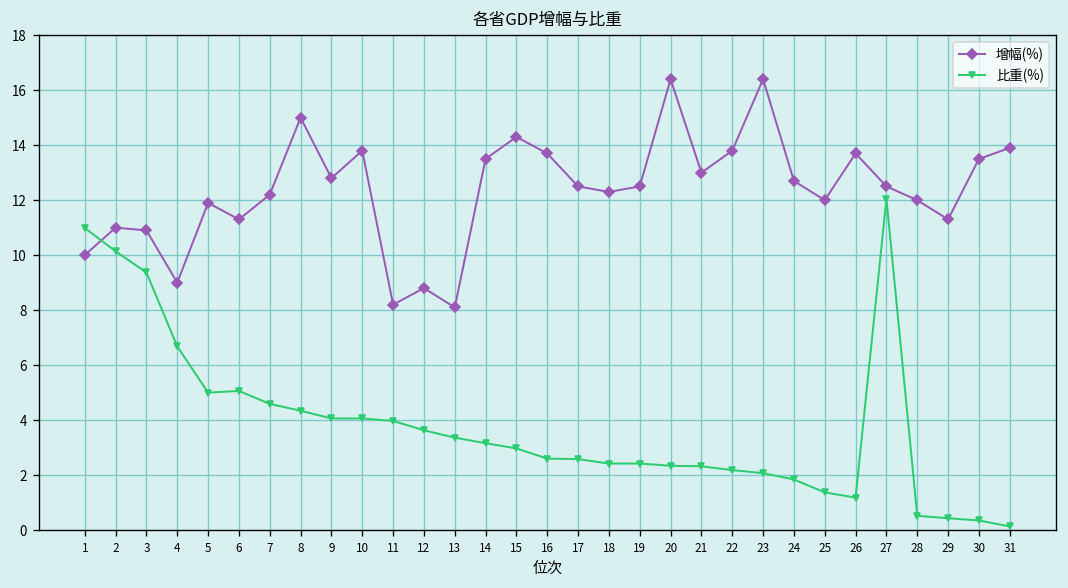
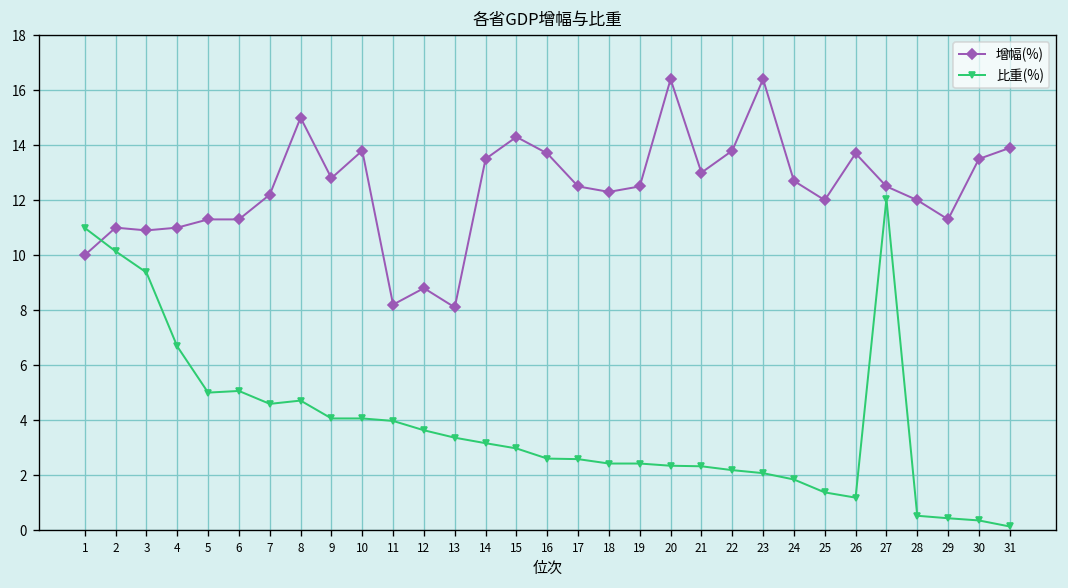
增幅(%), 4: 9 -> 11
增幅(%), 5: 11.9 -> 11.3
比重(%), 8: 4.3 -> 4.7
